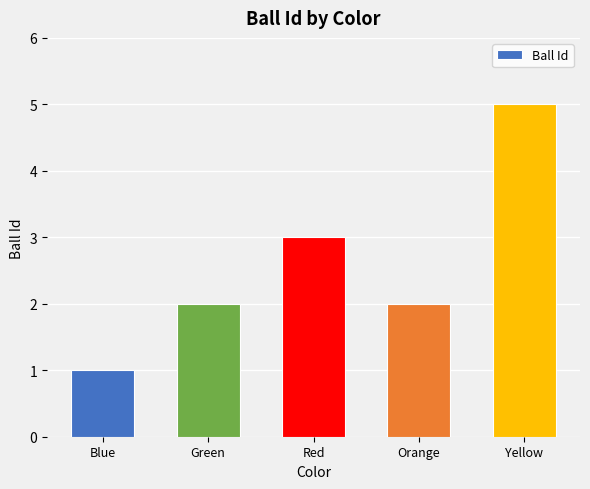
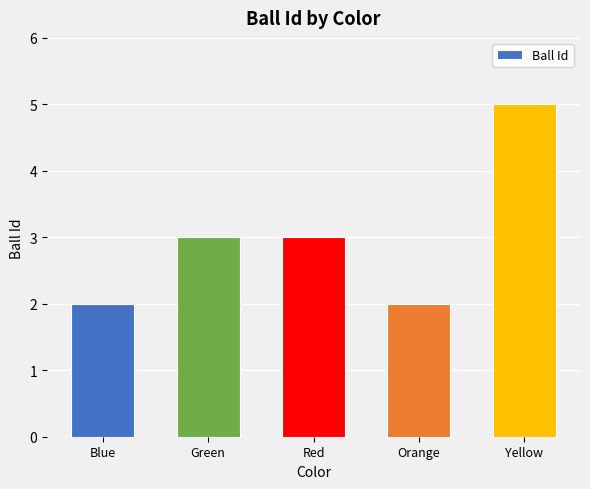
Blue: 1 -> 2
Green: 2 -> 3
